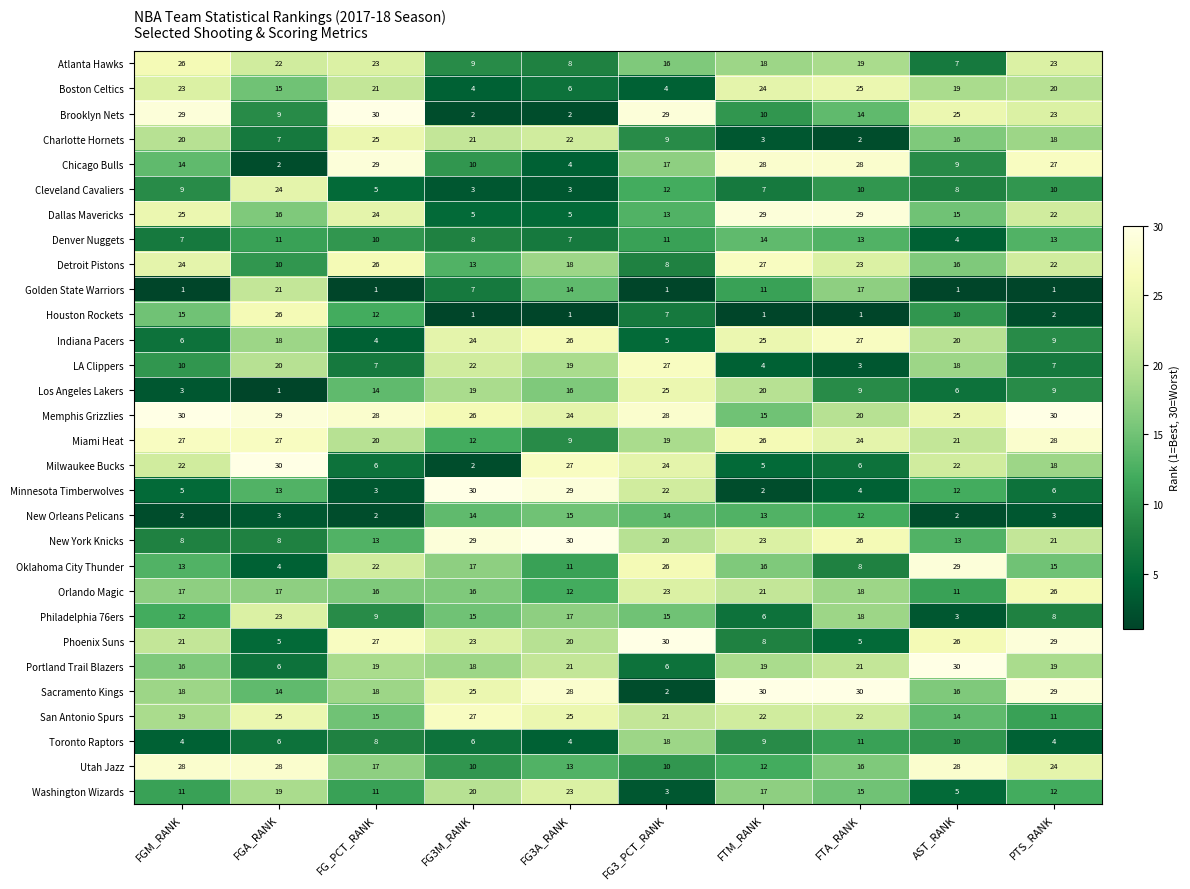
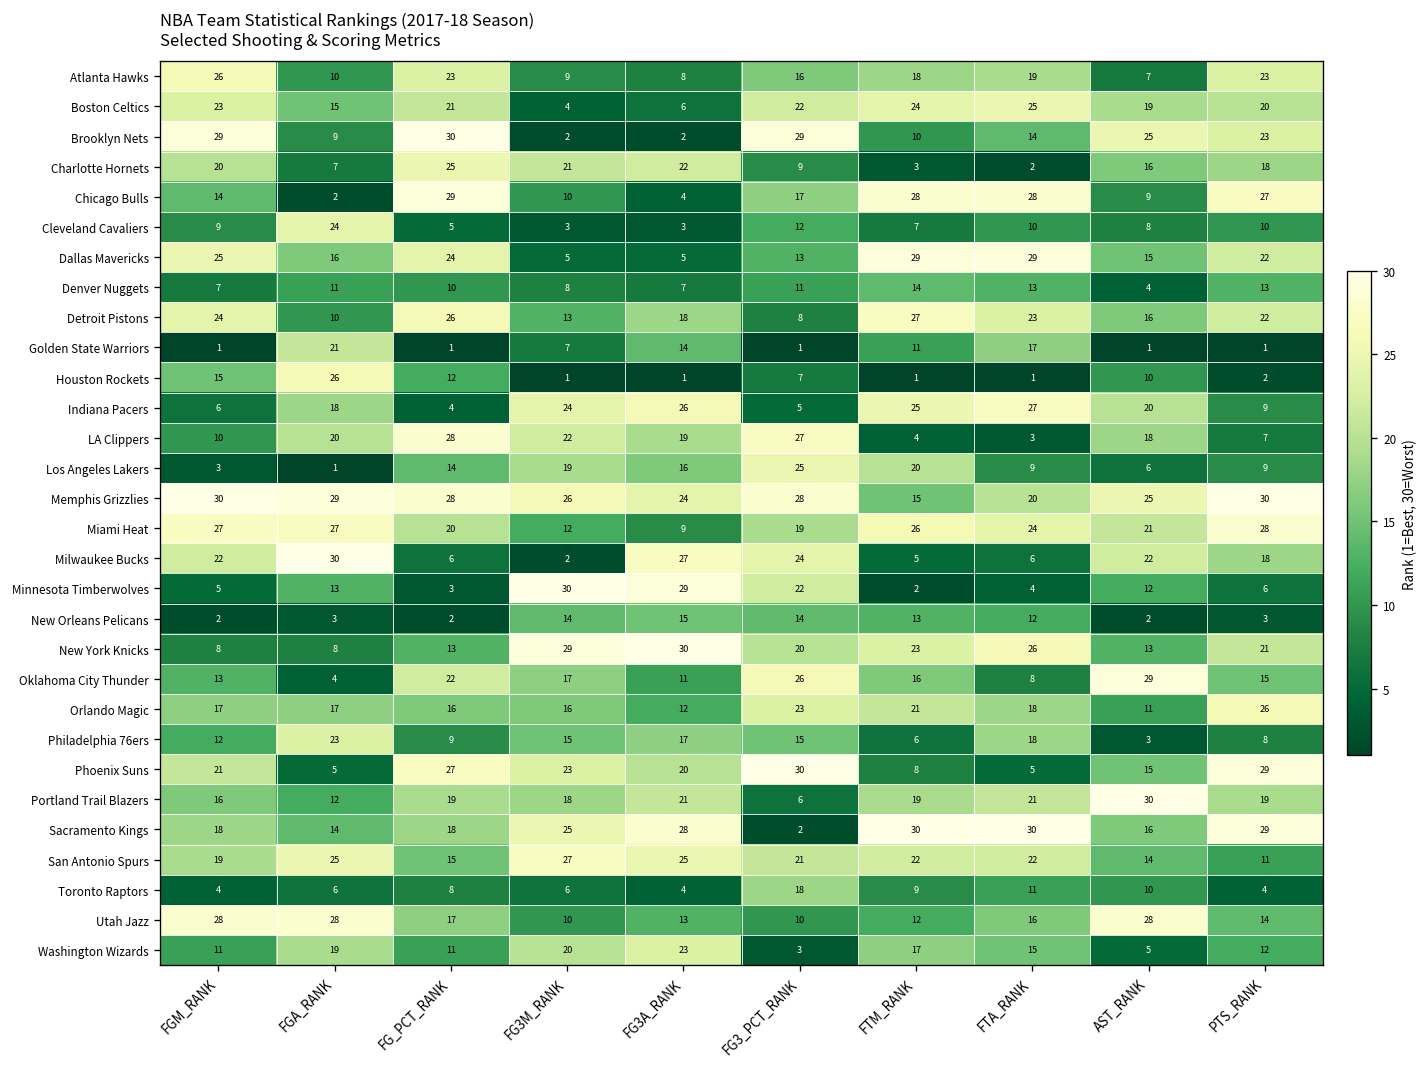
Atlanta Hawks, FGA_RANK: 22 -> 10
Boston Celtics, FG3_PCT_RANK: 4 -> 22
LA Clippers, FG_PCT_RANK: 7 -> 28
Phoenix Suns, AST_RANK: 26 -> 15
Portland Trail Blazers, FGA_RANK: 6 -> 12
Utah Jazz, PTS_RANK: 24 -> 14
